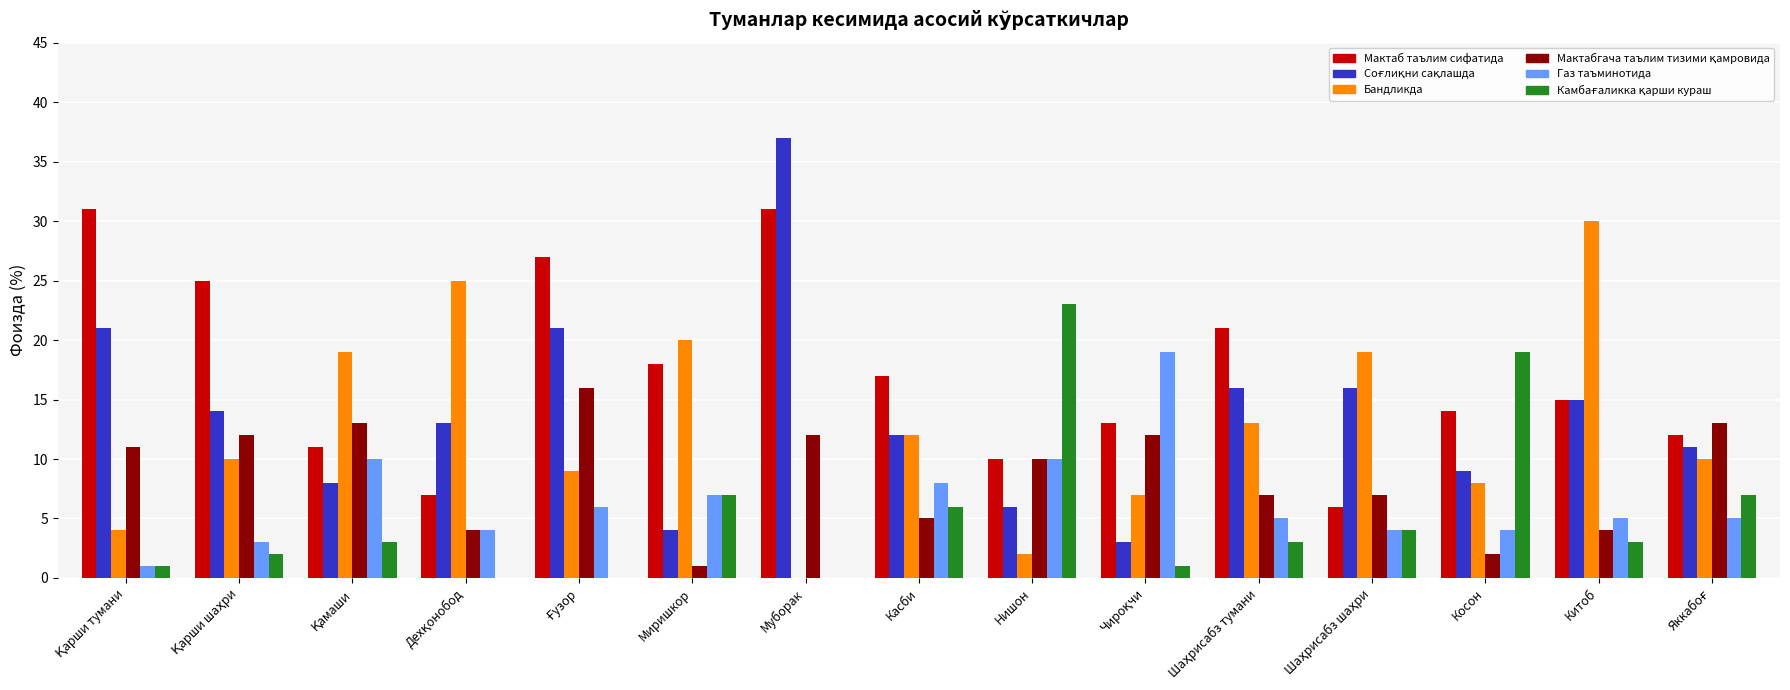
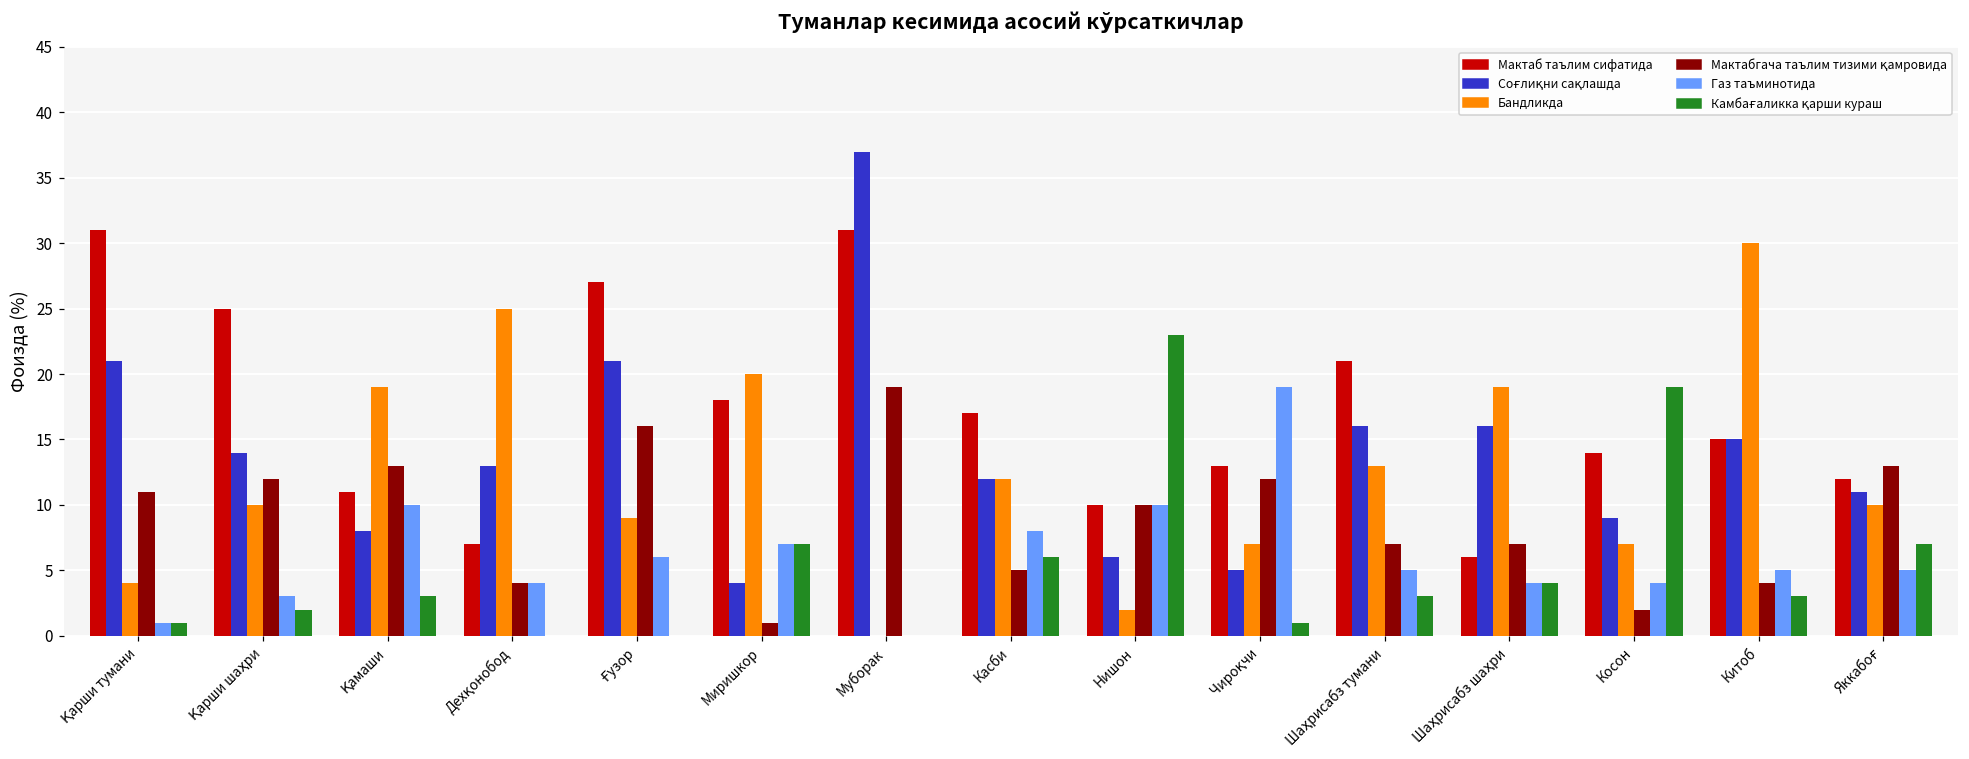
Мактабгача таълим тизими қамровида, Муборак: 12 -> 19
Соғлиқни сақлашда, Чироқчи: 3 -> 5
Бандликда, Косон: 8 -> 7
